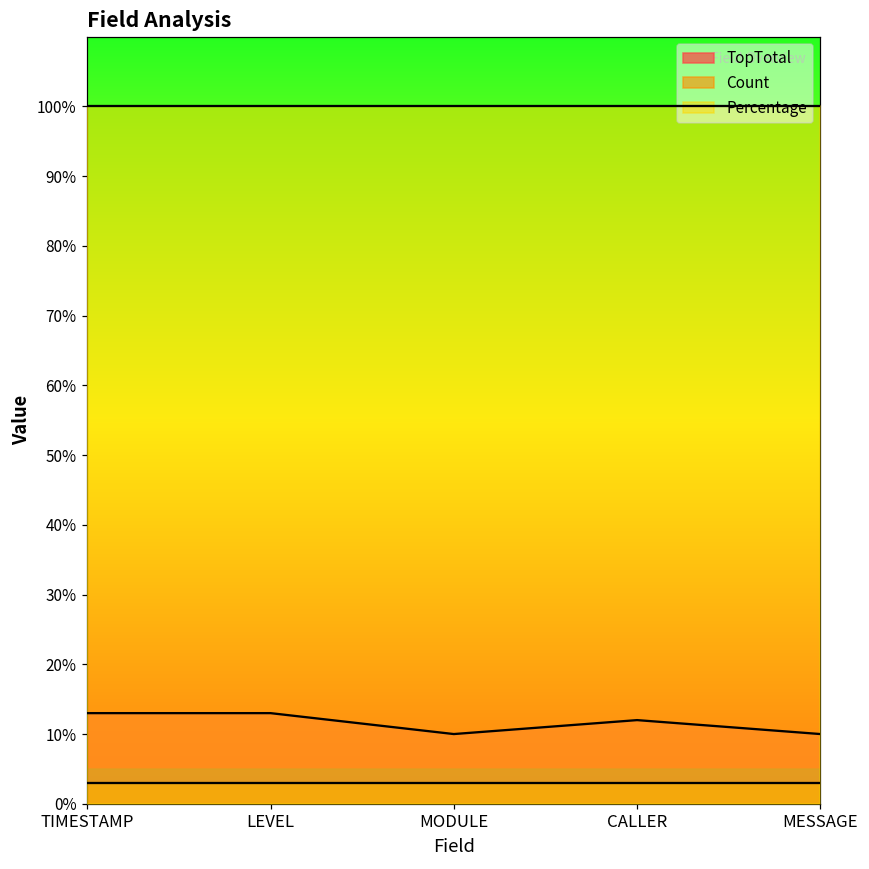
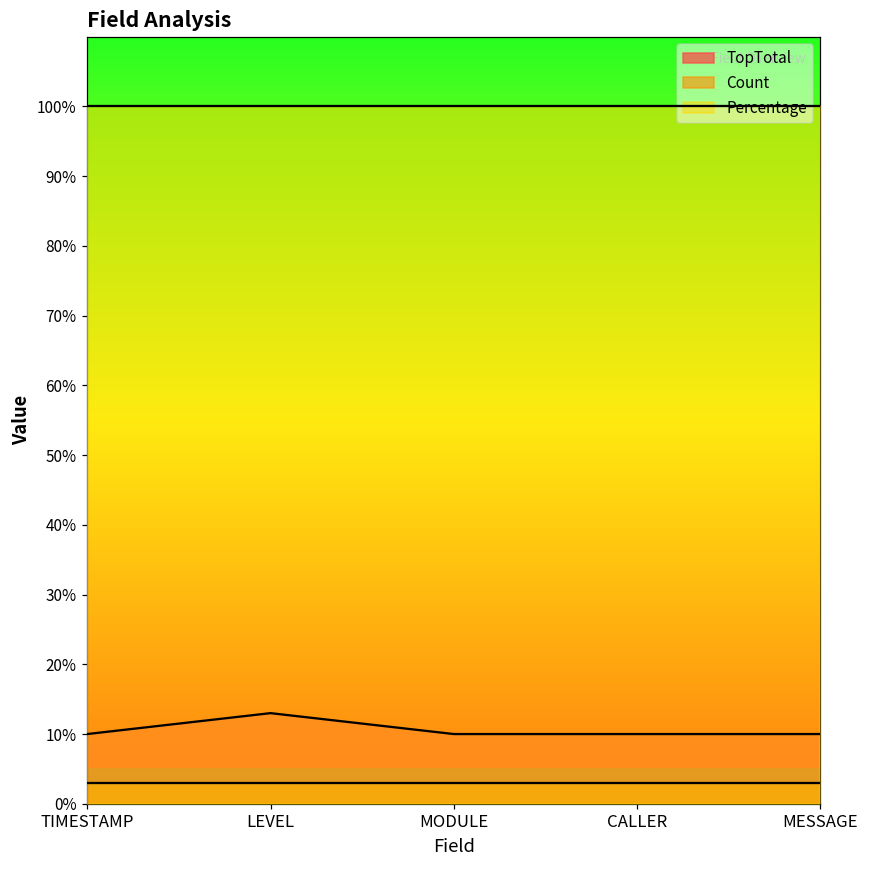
TopTotal, TIMESTAMP: 13% -> 10%
TopTotal, CALLER: 12% -> 10%
